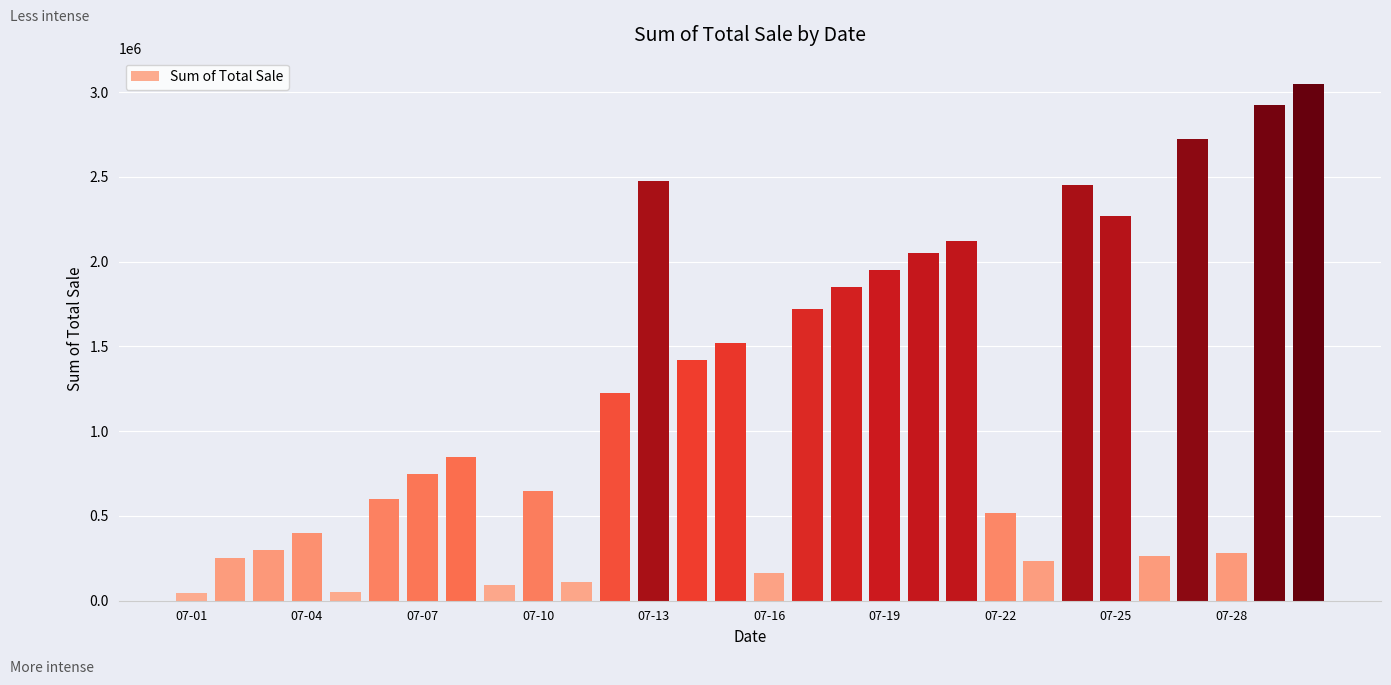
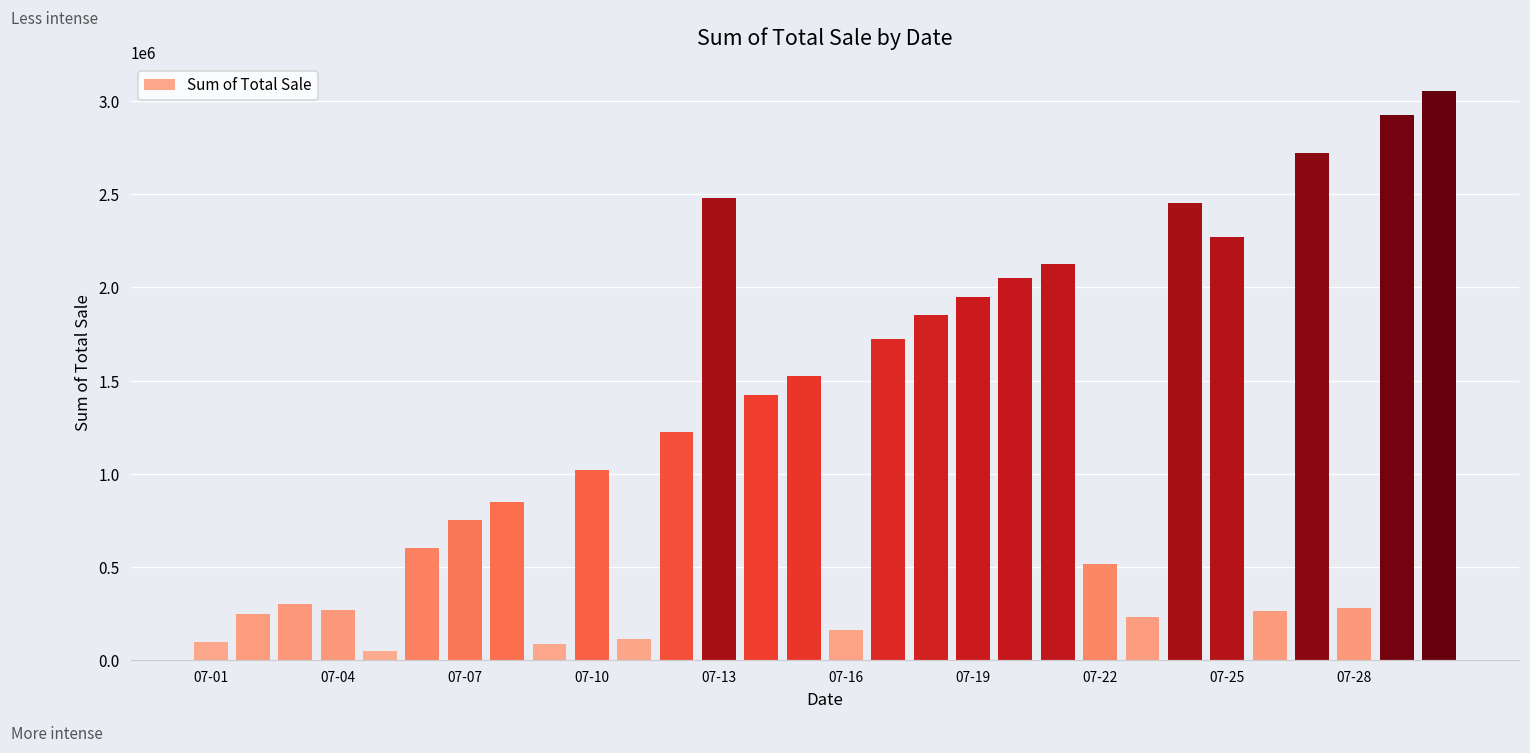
07-01: 50000 -> 100000
07-04: 400000 -> 270000
07-10: 640000 -> 1020000
